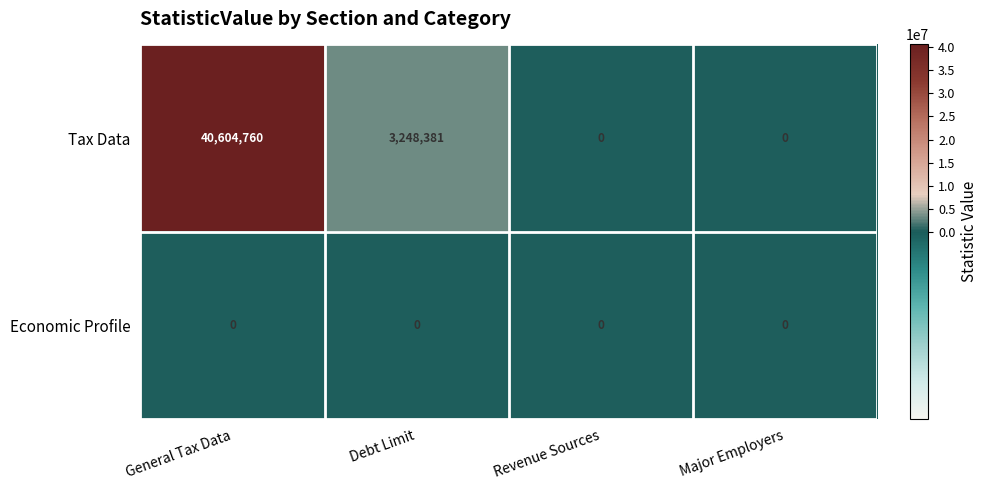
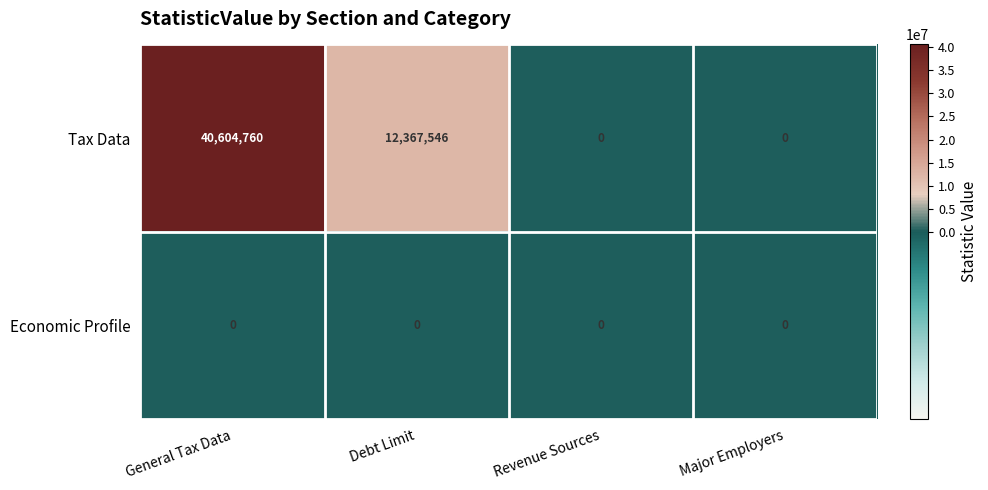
Tax Data, Debt Limit: 3,248,381 -> 12,367,546
